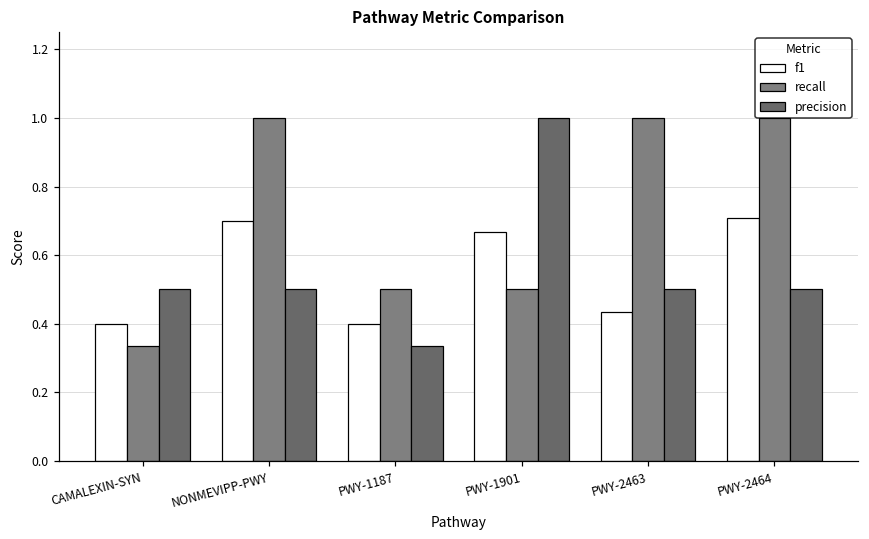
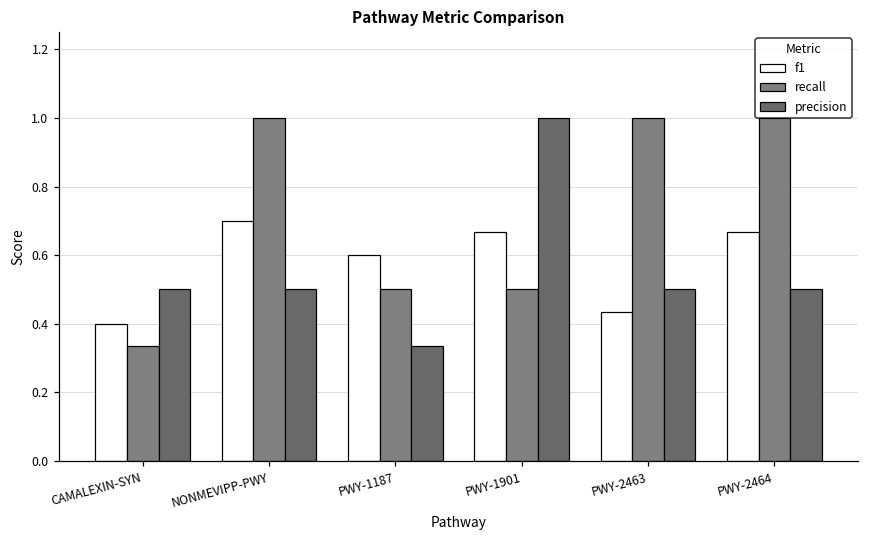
f1, PWY-1187: 0.4 -> 0.6
f1, PWY-2464: 0.71 -> 0.67
